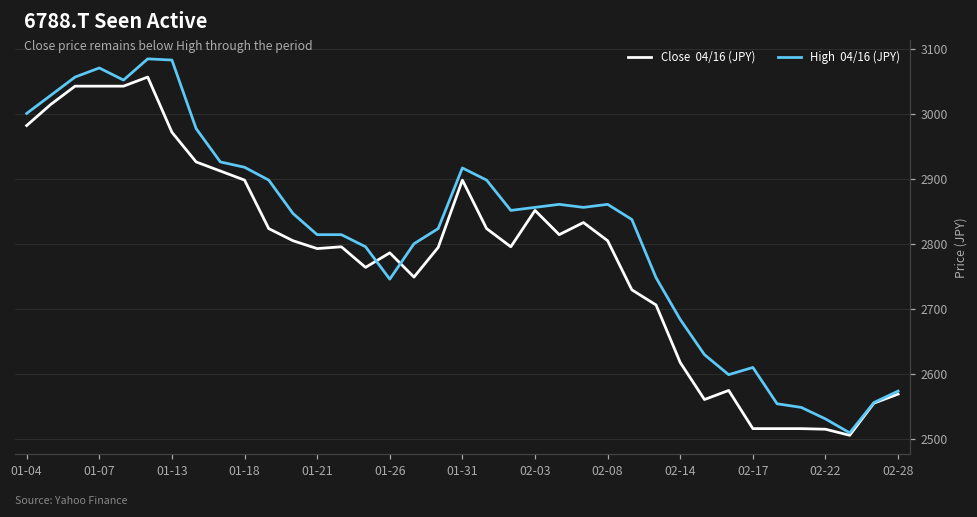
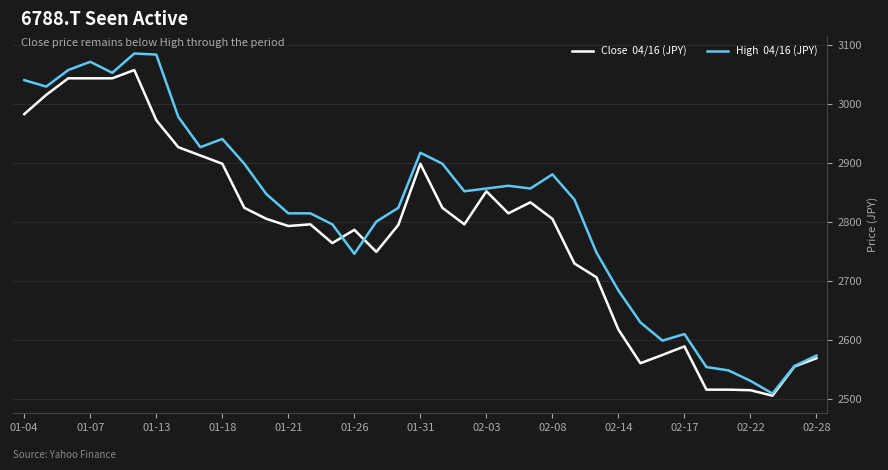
High 04/16 (JPY), 01-04: 3000 -> 3040
High 04/16 (JPY), 01-18: 2920 -> 2940
High 04/16 (JPY), 02-08: 2860 -> 2880
Close 04/16 (JPY), 02-17: 2520 -> 2590
